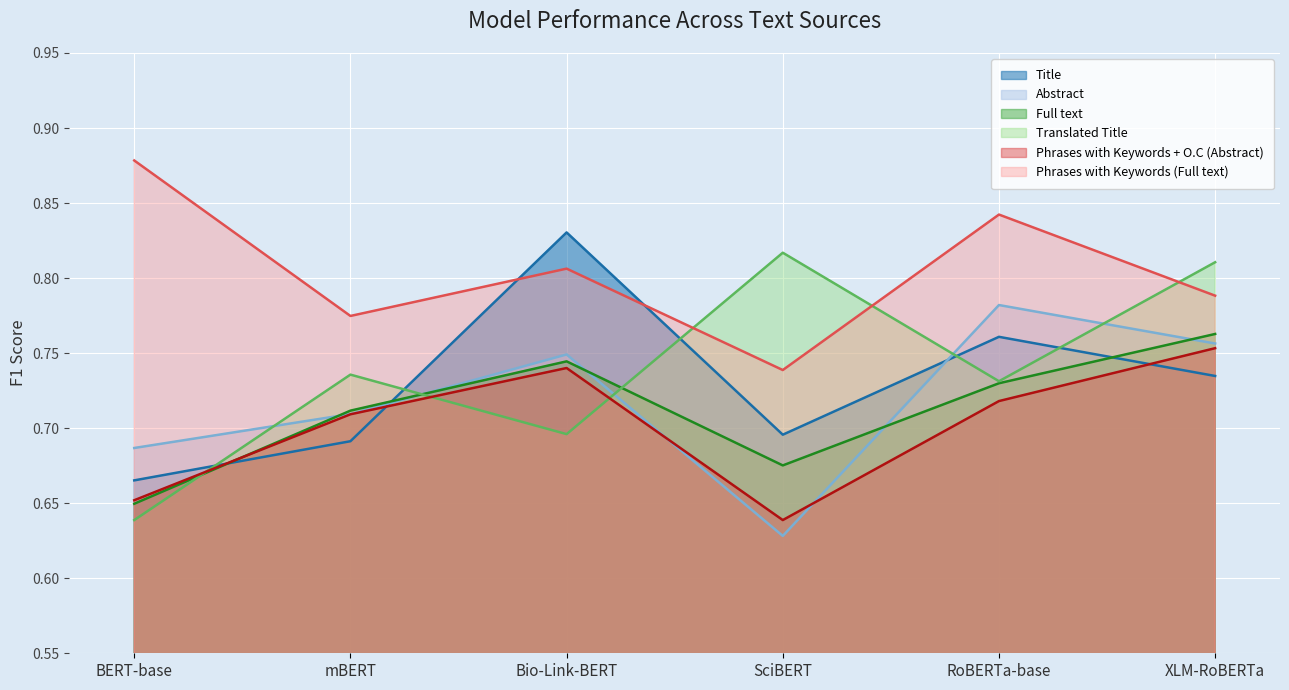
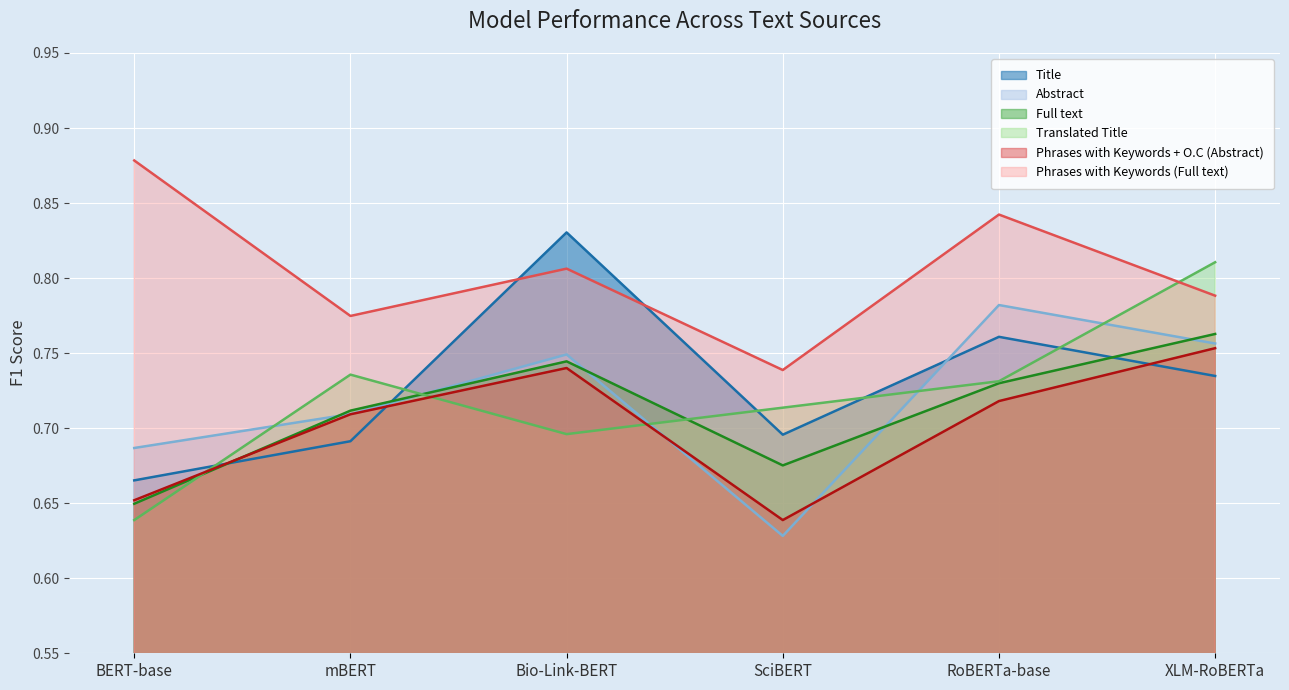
Translated Title, SciBERT: 0.817 -> 0.714
